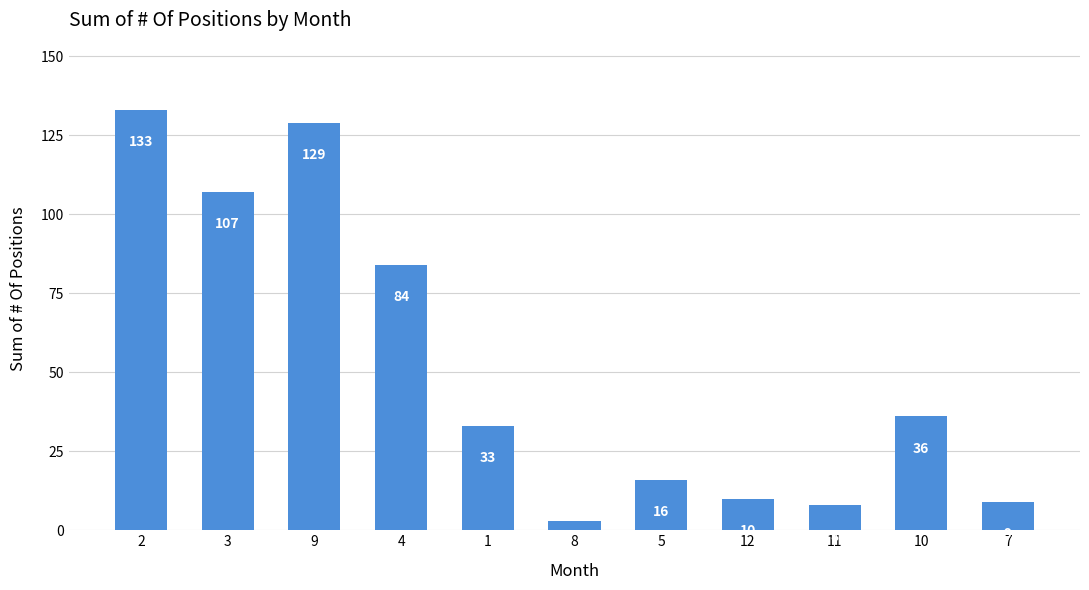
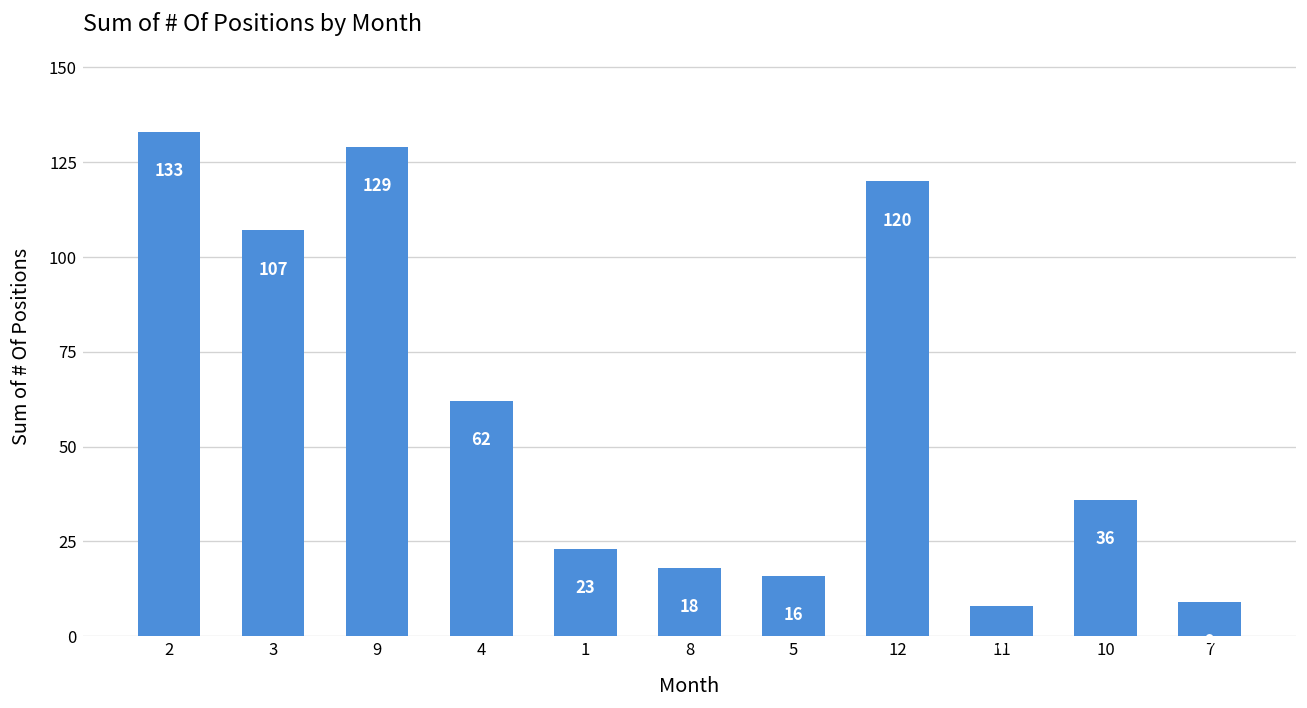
4: 84 -> 62
1: 33 -> 23
8: 3 -> 18
12: 10 -> 120
